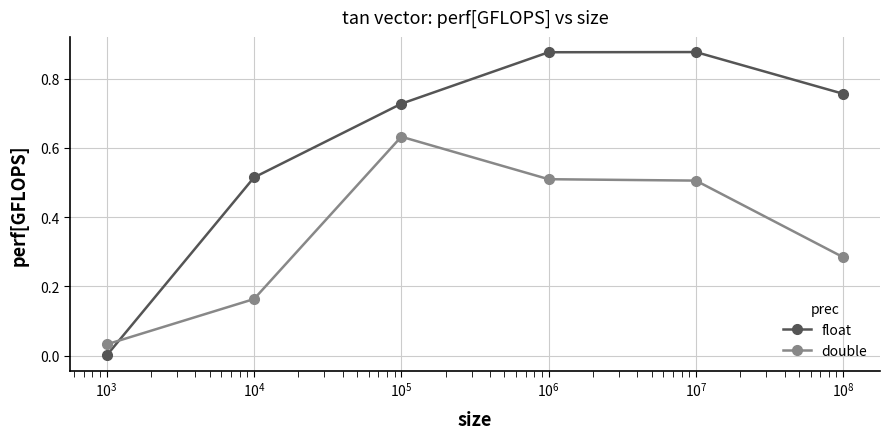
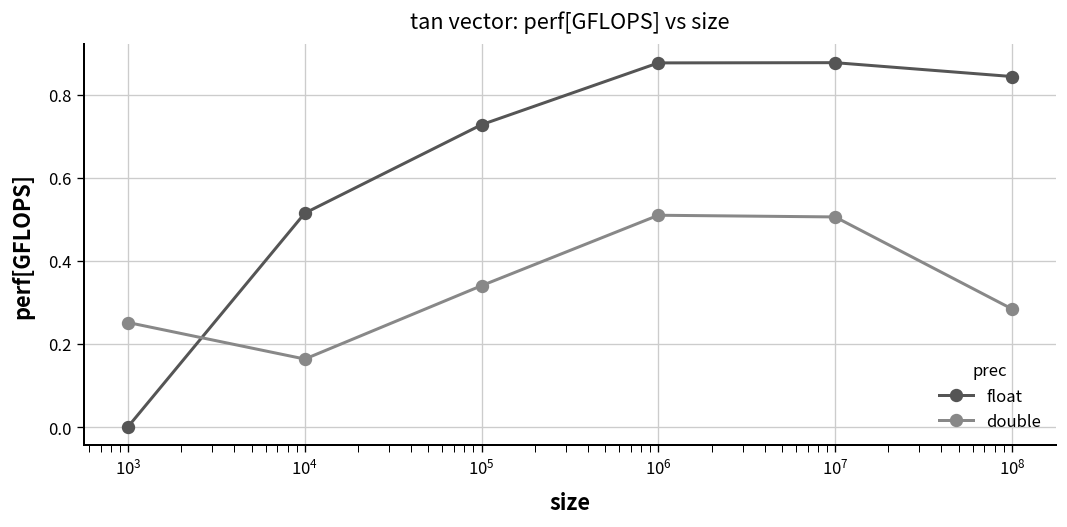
double, 10^3: 0.03 -> 0.25
double, 10^5: 0.63 -> 0.34
float, 10^8: 0.76 -> 0.84
